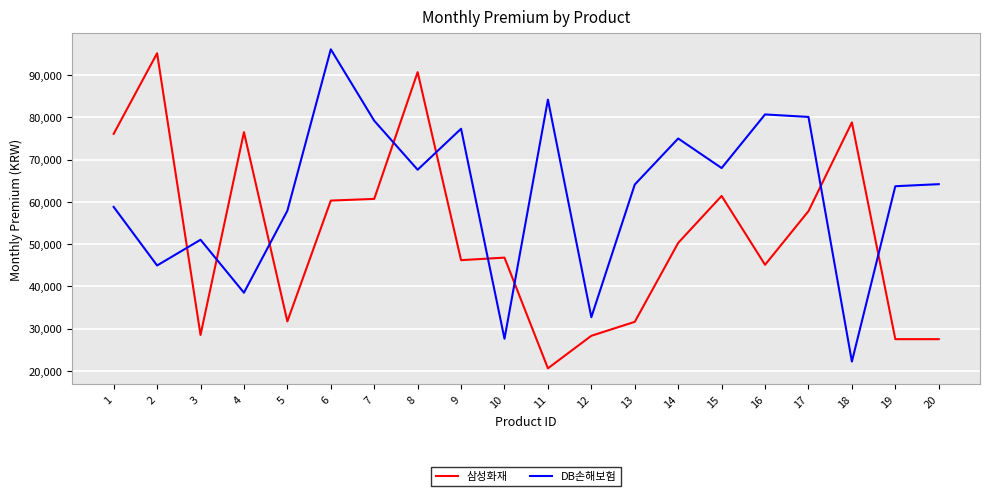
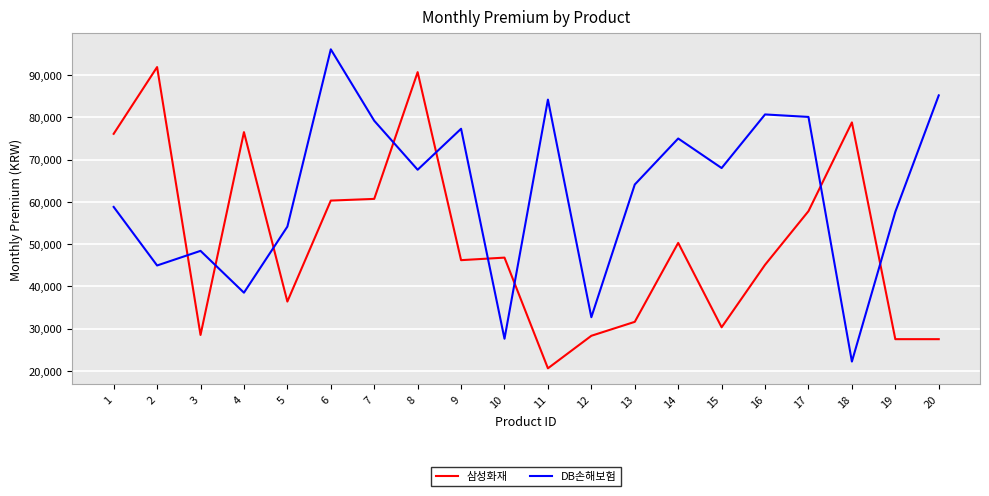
삼성화재, 2: 95,000 -> 92,000
DB손해보험, 3: 51,000 -> 48,000
삼성화재, 5: 32,000 -> 36,000
DB손해보험, 5: 58,000 -> 54,000
삼성화재, 15: 61,000 -> 30,000
DB손해보험, 19: 64,000 -> 58,000
DB손해보험, 20: 64,000 -> 85,000
